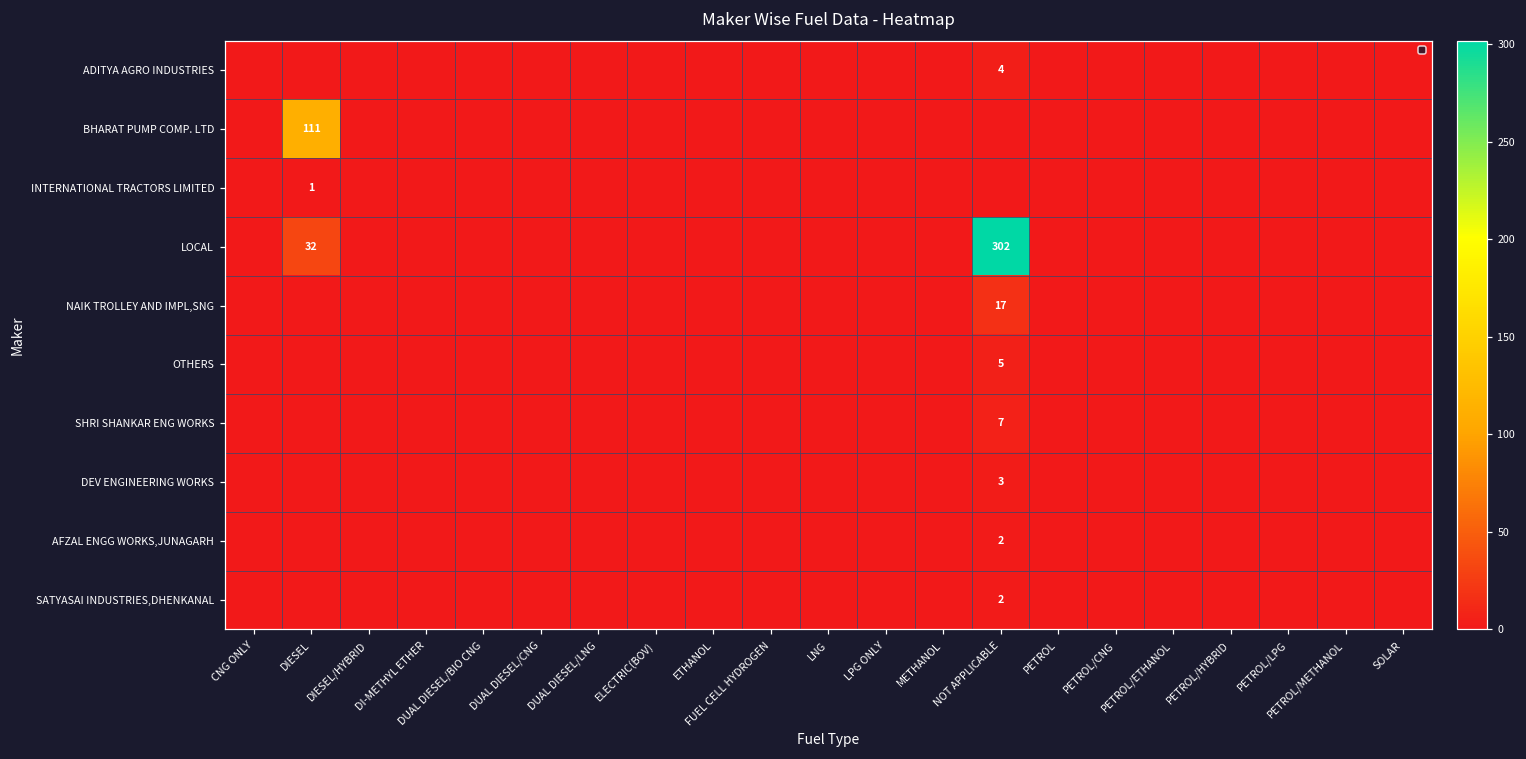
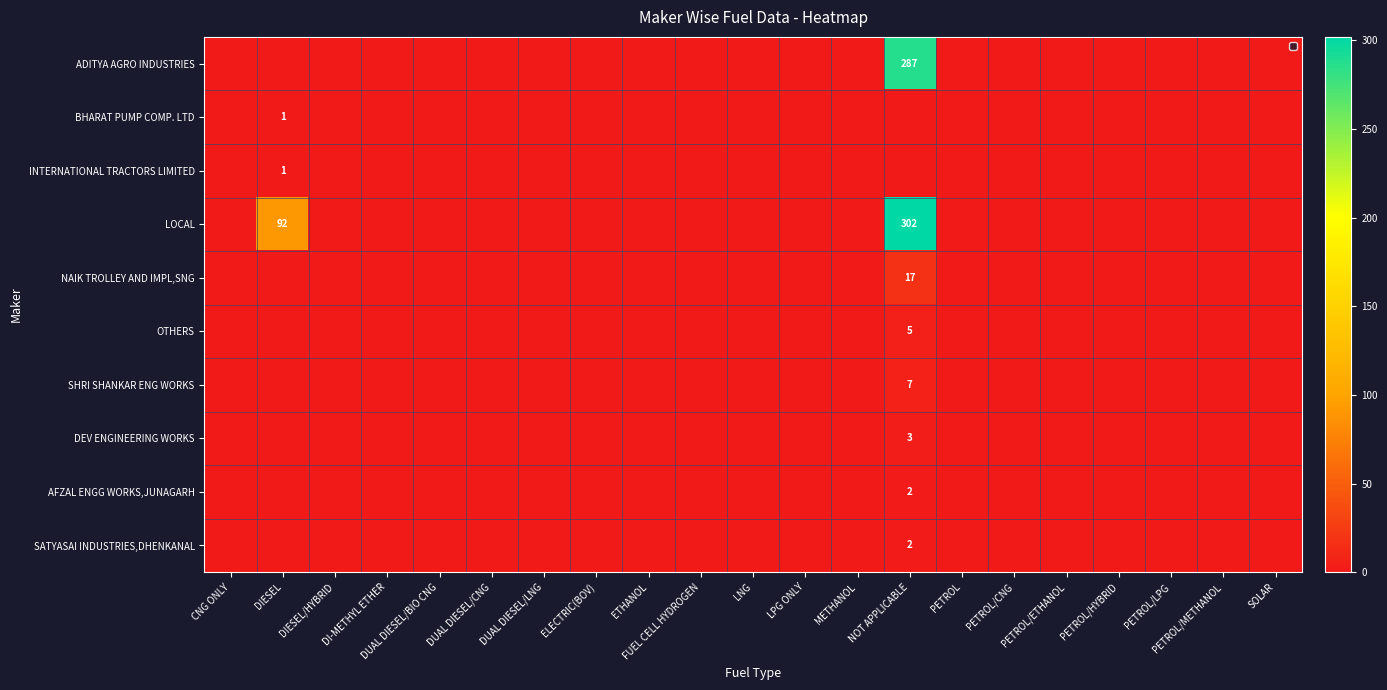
ADITYA AGRO INDUSTRIES, NOT APPLICABLE: 4 -> 287
BHARAT PUMP COMP. LTD, DIESEL: 111 -> 1
LOCAL, DIESEL: 32 -> 92
